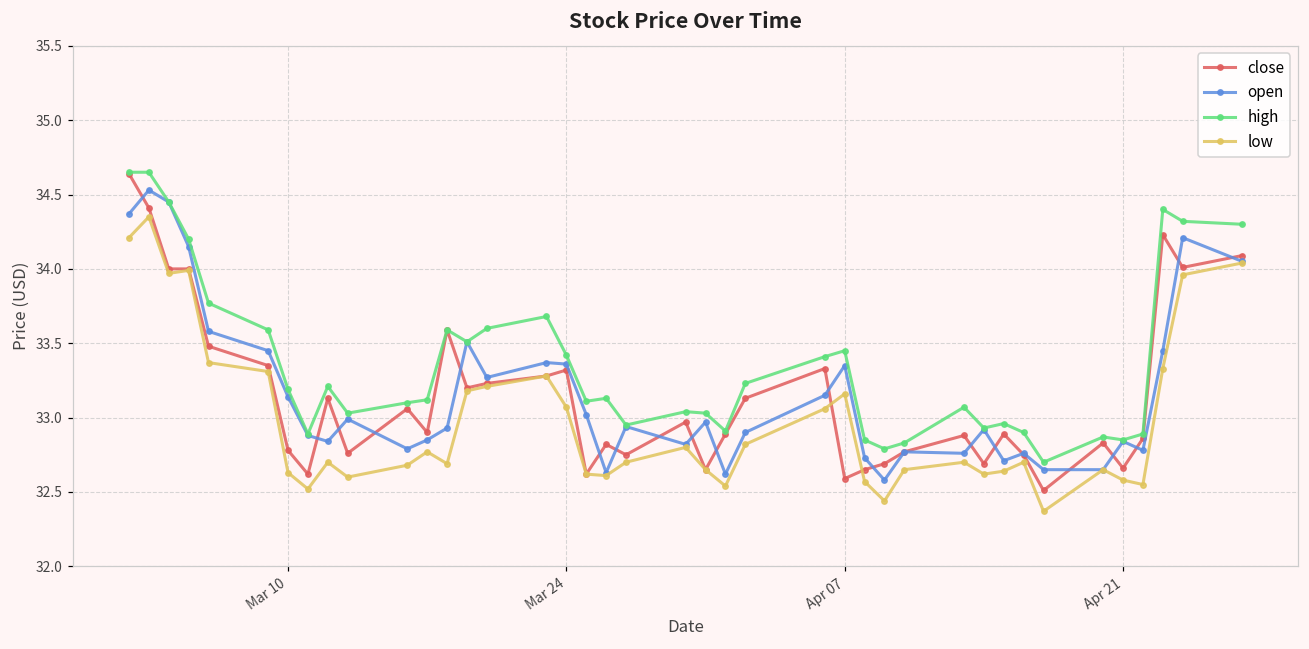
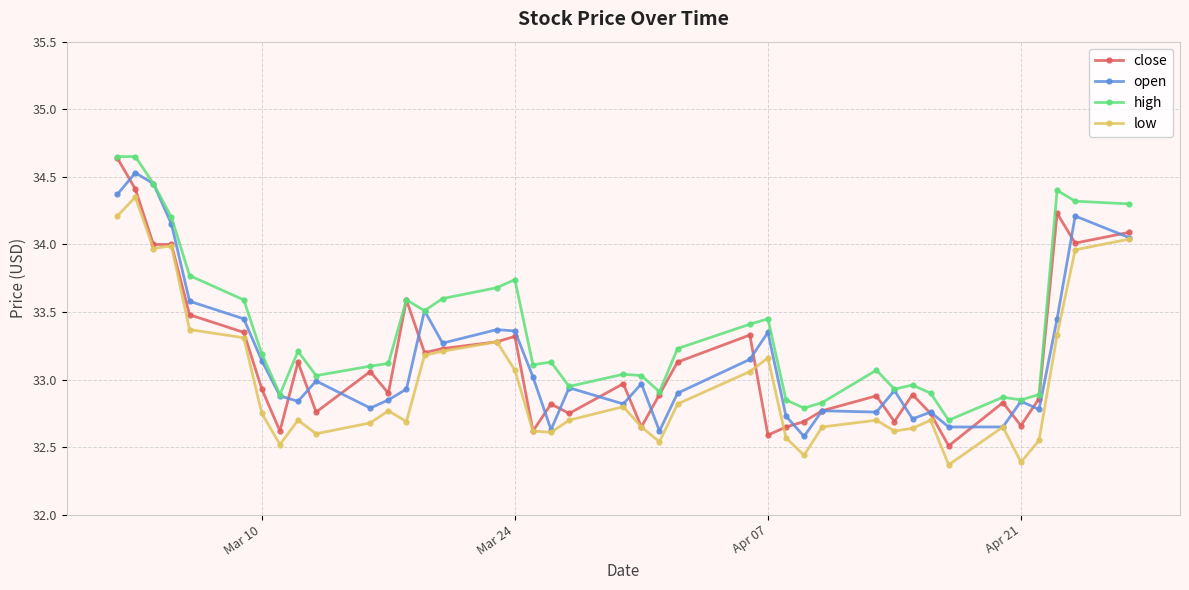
close, Mar 10: 32.78 -> 32.93
low, Mar 10: 32.63 -> 32.75
high, Mar 24: 33.42 -> 33.74
low, Apr 21: 32.58 -> 32.39
